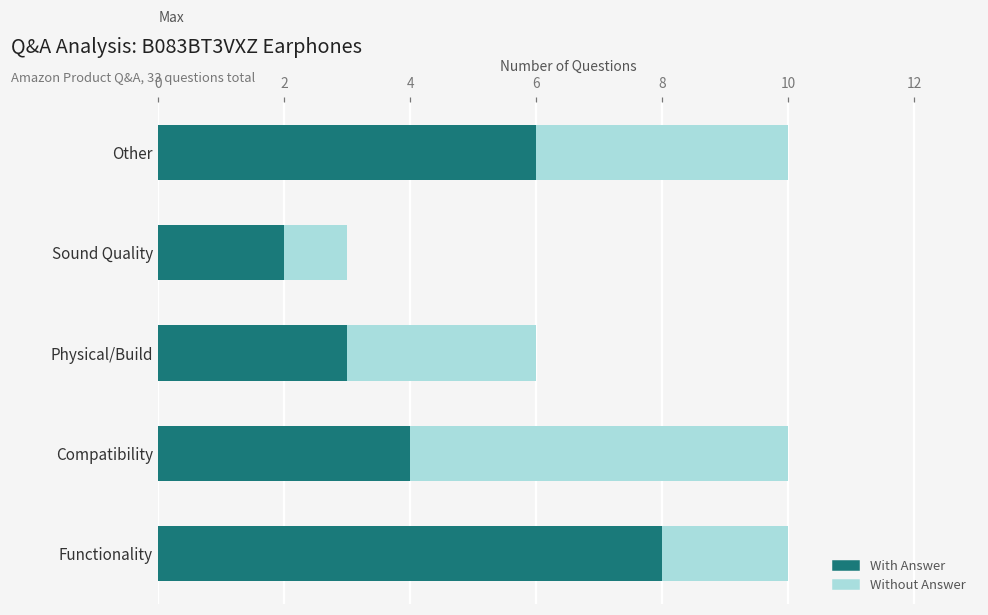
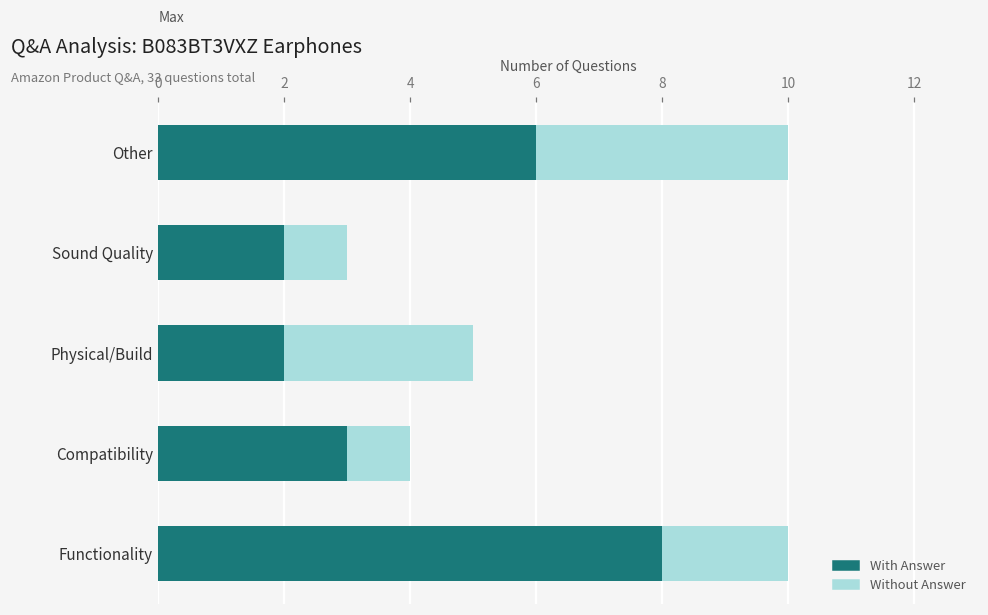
With Answer, Physical/Build: 3 -> 2
With Answer, Compatibility: 4 -> 3
Without Answer, Compatibility: 6 -> 1
